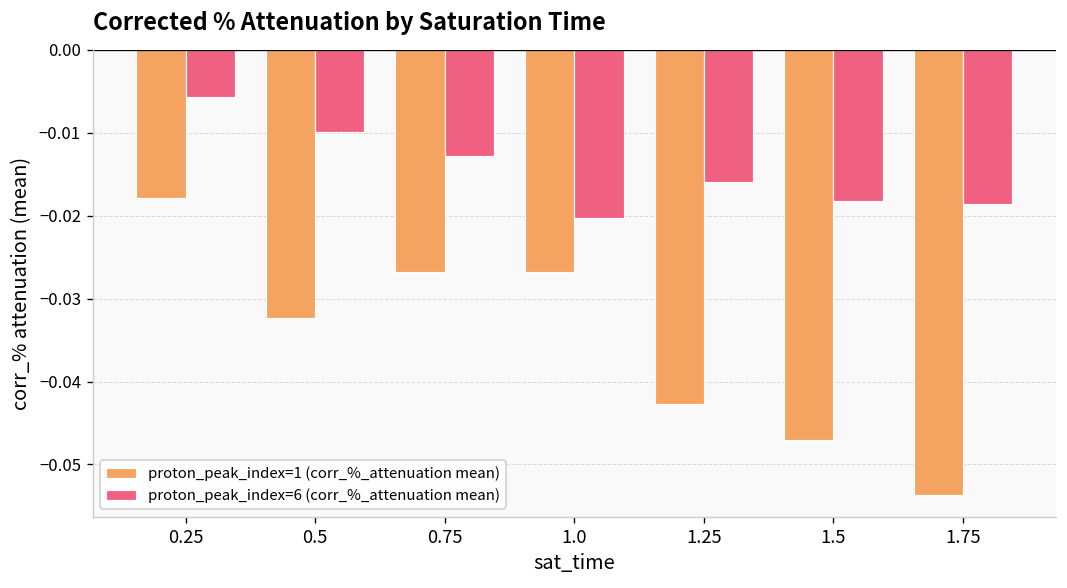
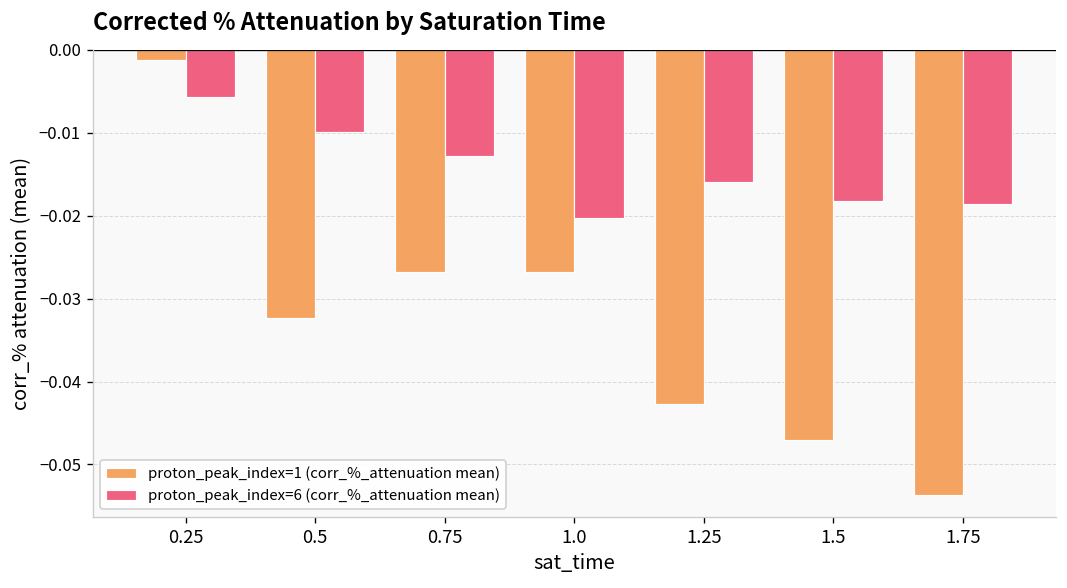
proton_peak_index=1 (corr_%_attenuation mean), 0.25: -0.018 -> -0.001
